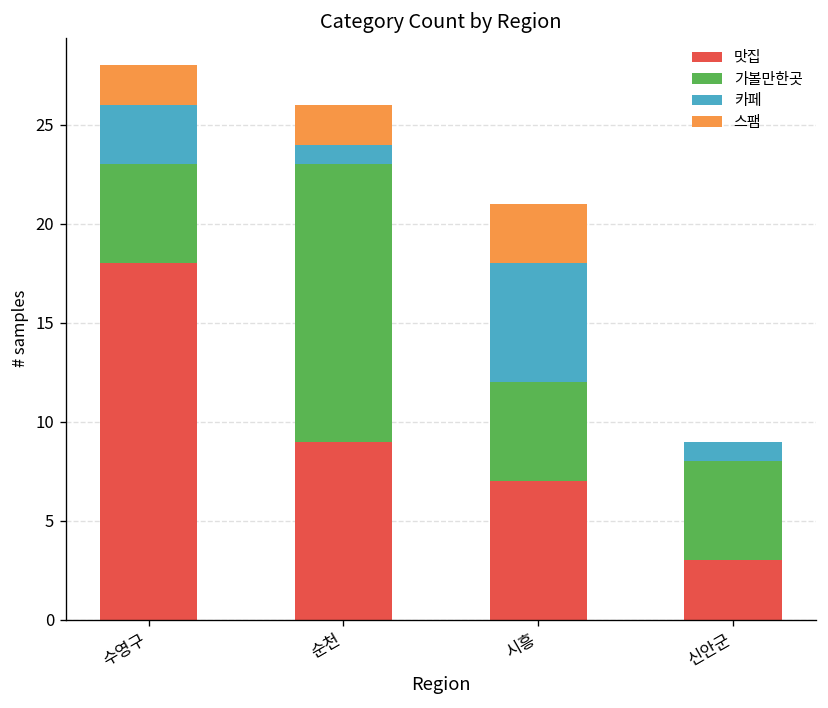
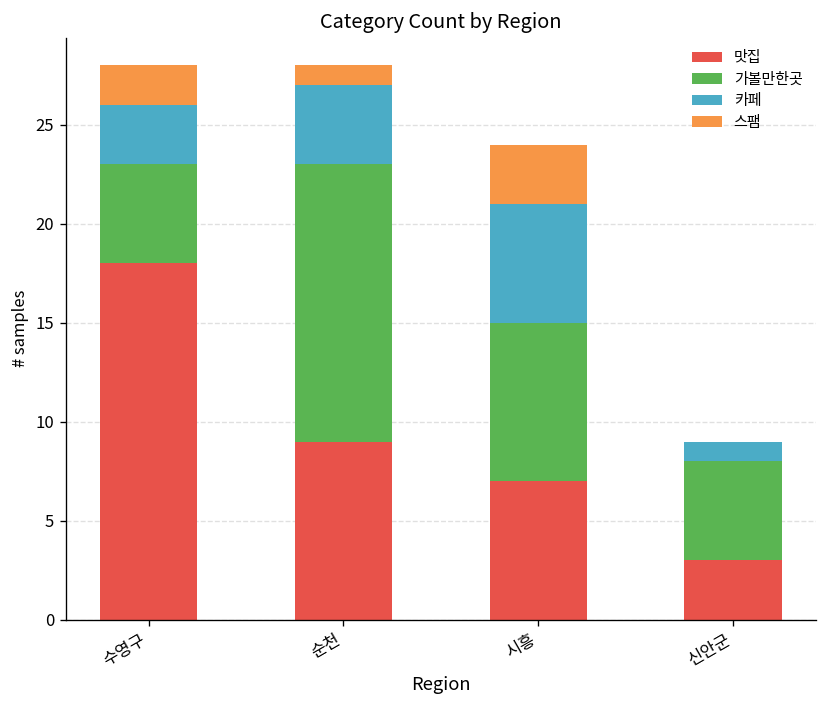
카페, 순천: 1 -> 4
스팸, 순천: 2 -> 1
가볼만한곳, 시흥: 5 -> 8
